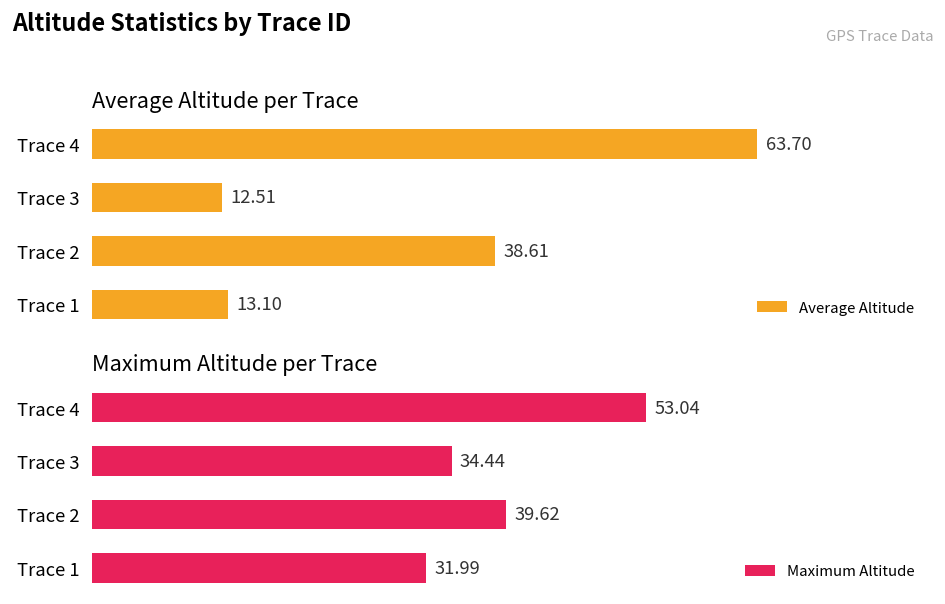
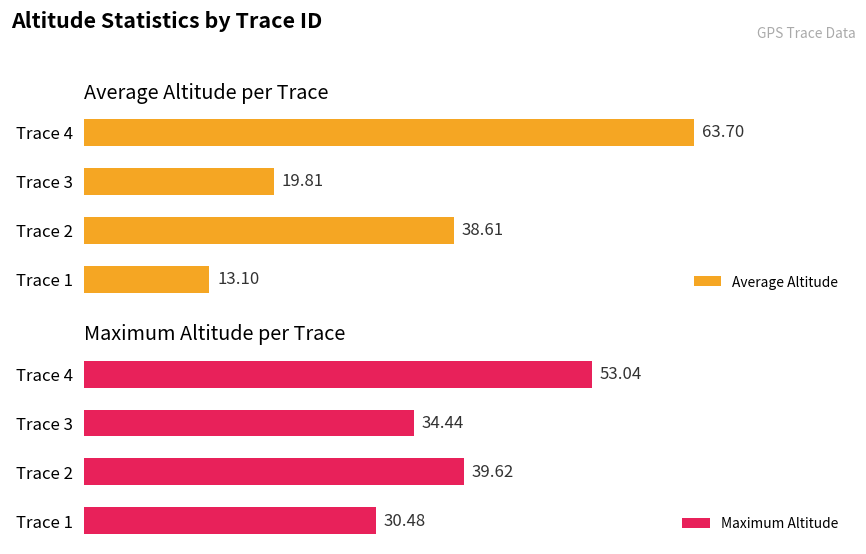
Average Altitude per Trace, Trace 3: 12.51 -> 19.81
Maximum Altitude per Trace, Trace 1: 31.99 -> 30.48
